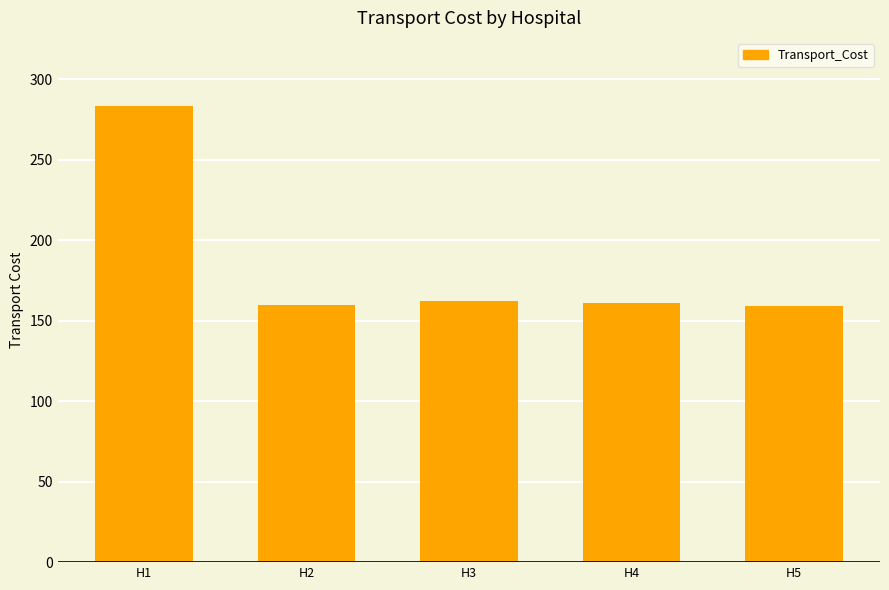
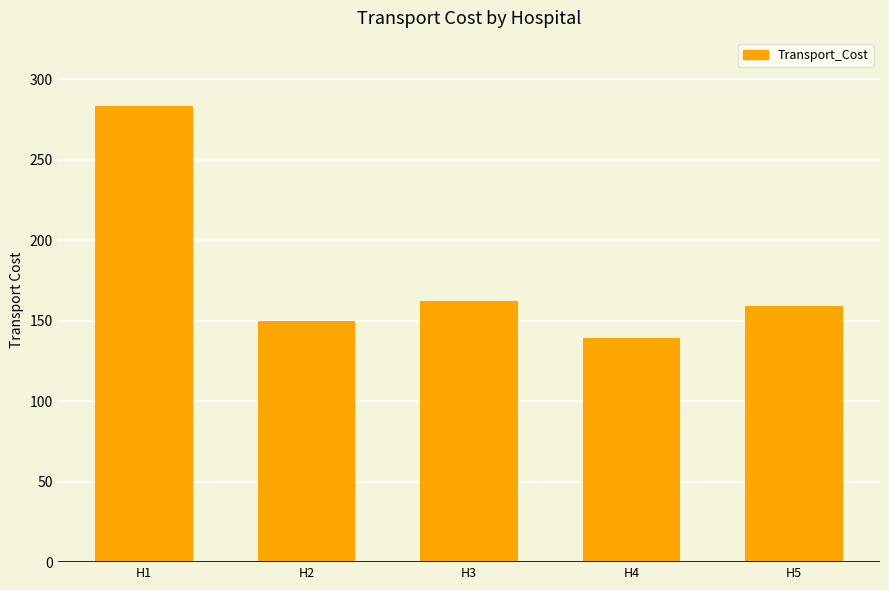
H2: 160 -> 150
H4: 161 -> 139
